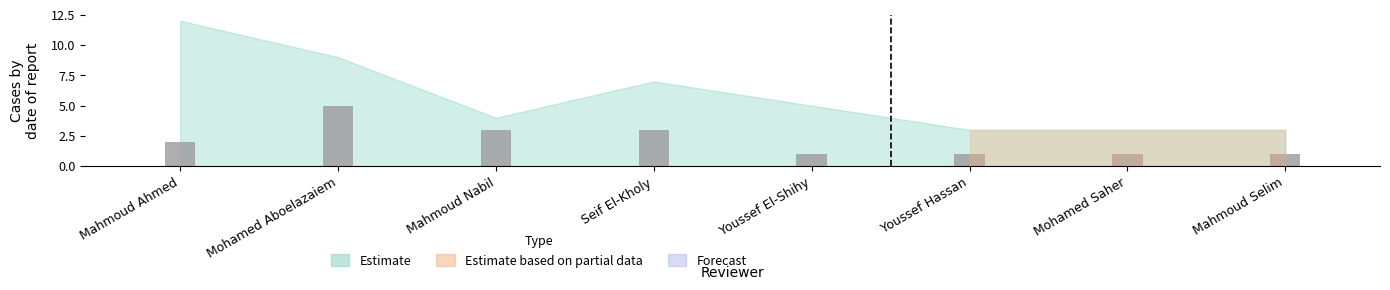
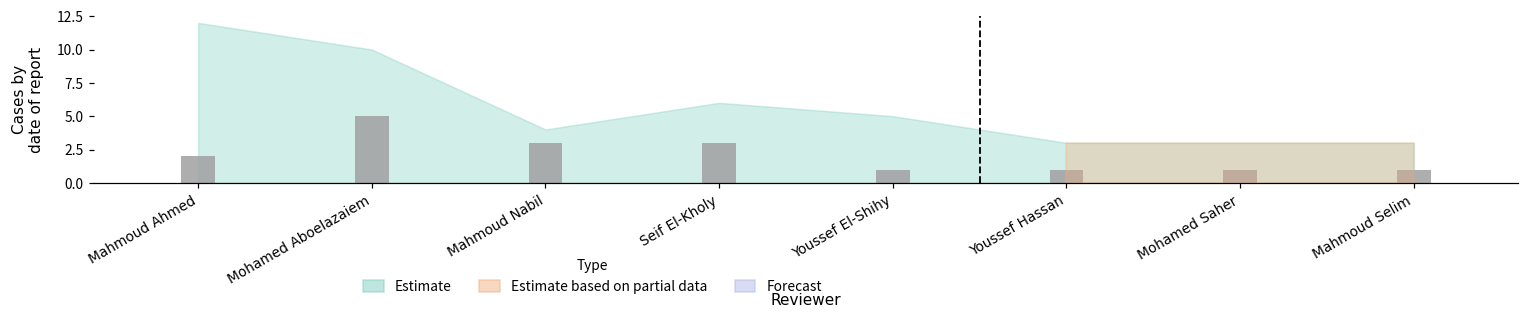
Estimate, Mohamed Aboelazaiem: 9 -> 10
Estimate, Seif El-Kholy: 7 -> 6
